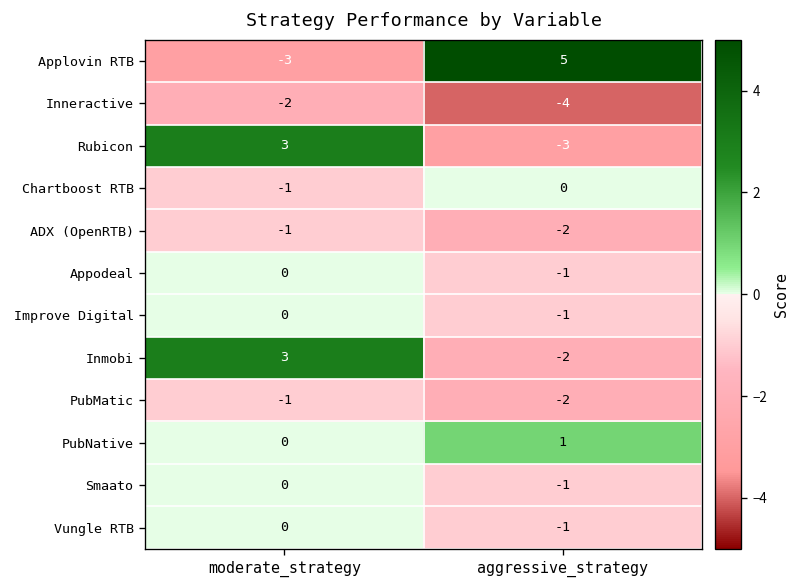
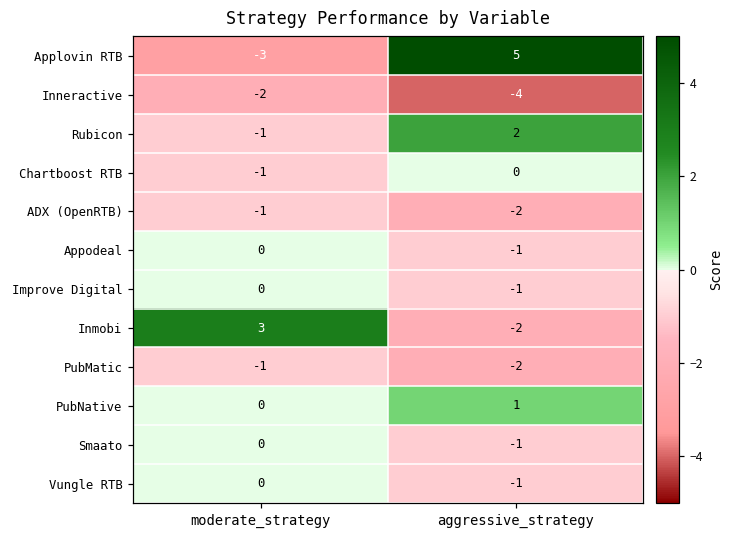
Rubicon, moderate_strategy: 3 -> -1
Rubicon, aggressive_strategy: -3 -> 2
